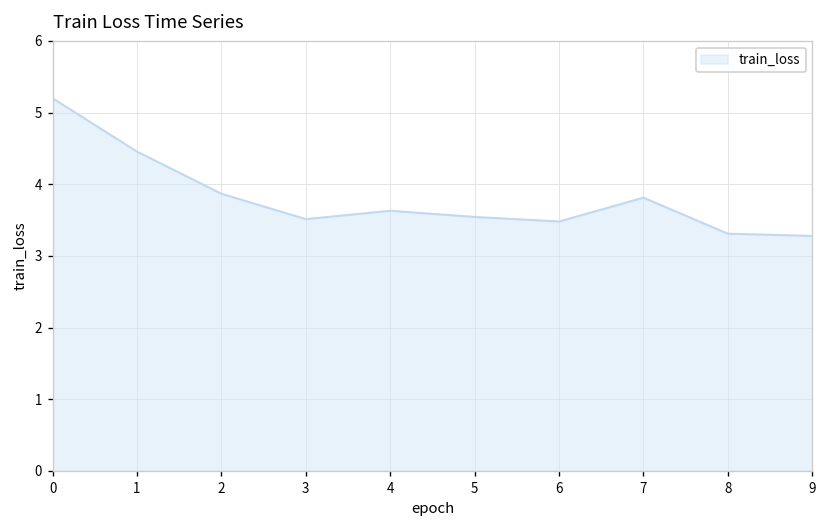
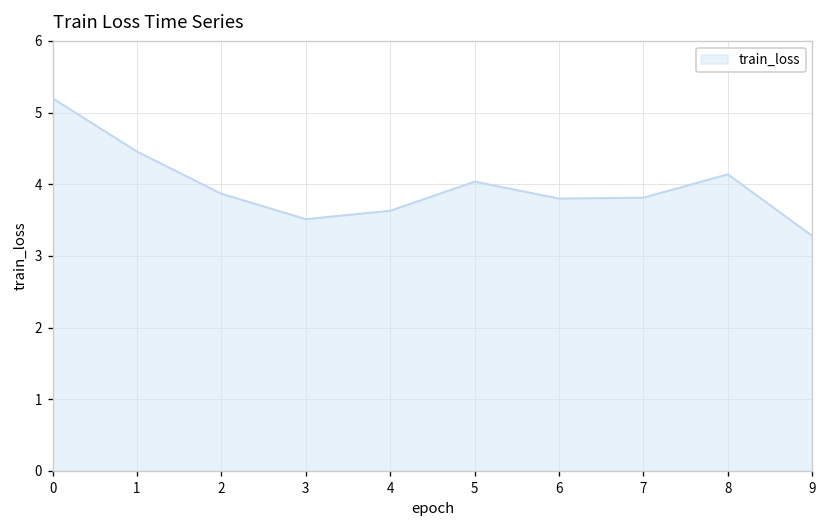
5: 3.5 -> 4.0
6: 3.5 -> 3.8
8: 3.3 -> 4.1
